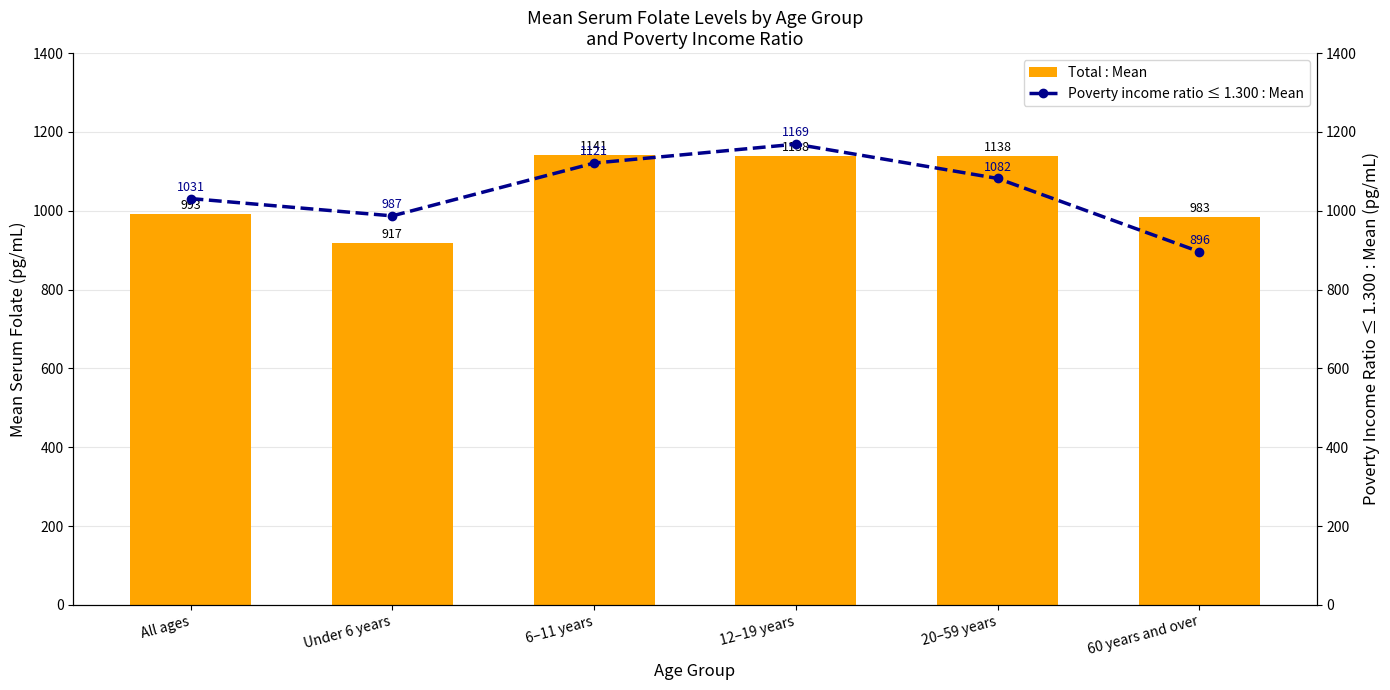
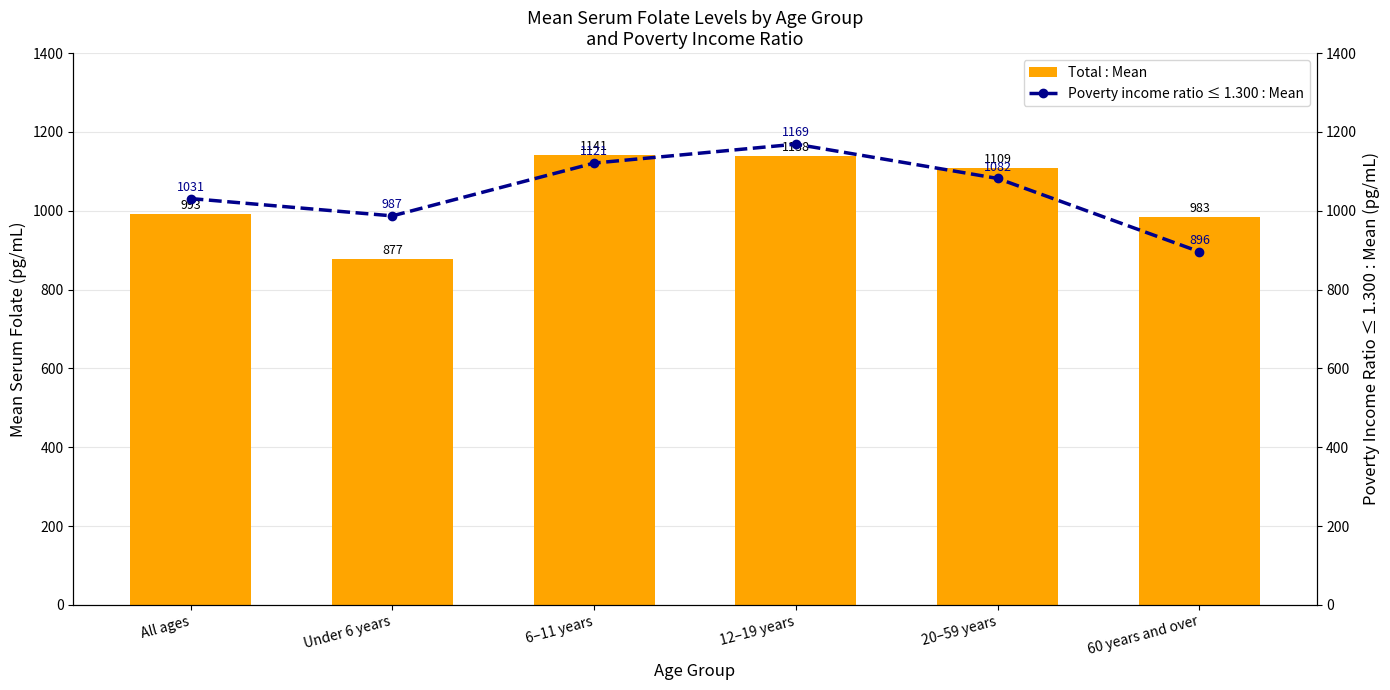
Total : Mean, Under 6 years: 917 -> 877
Total : Mean, 20–59 years: 1138 -> 1109
